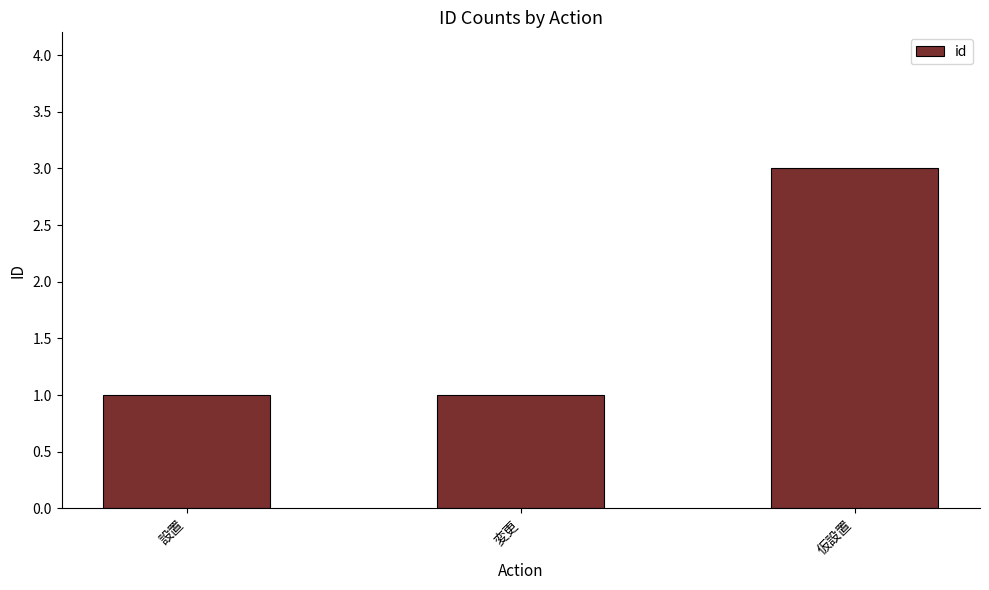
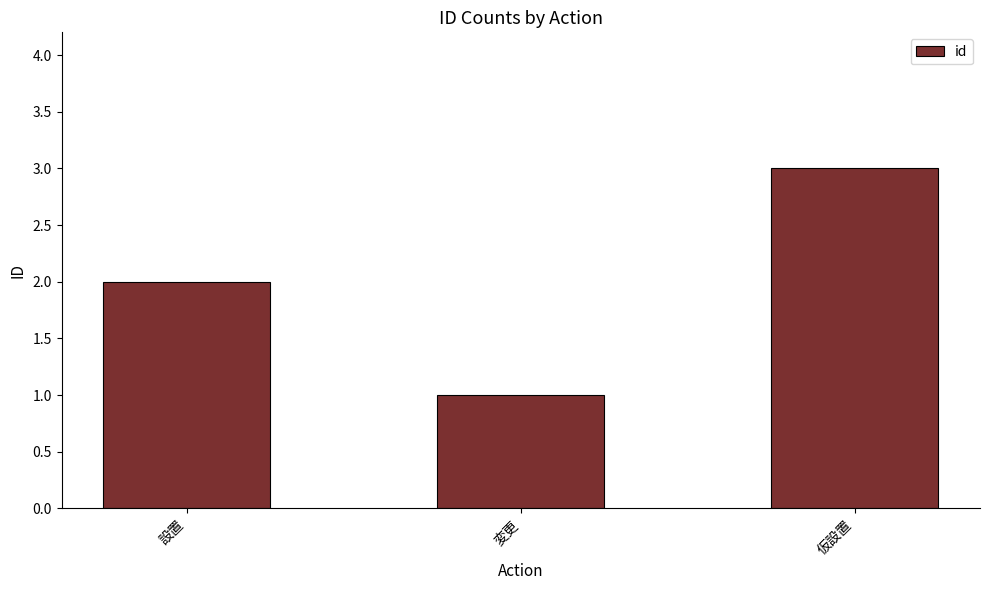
設置: 1 -> 2
